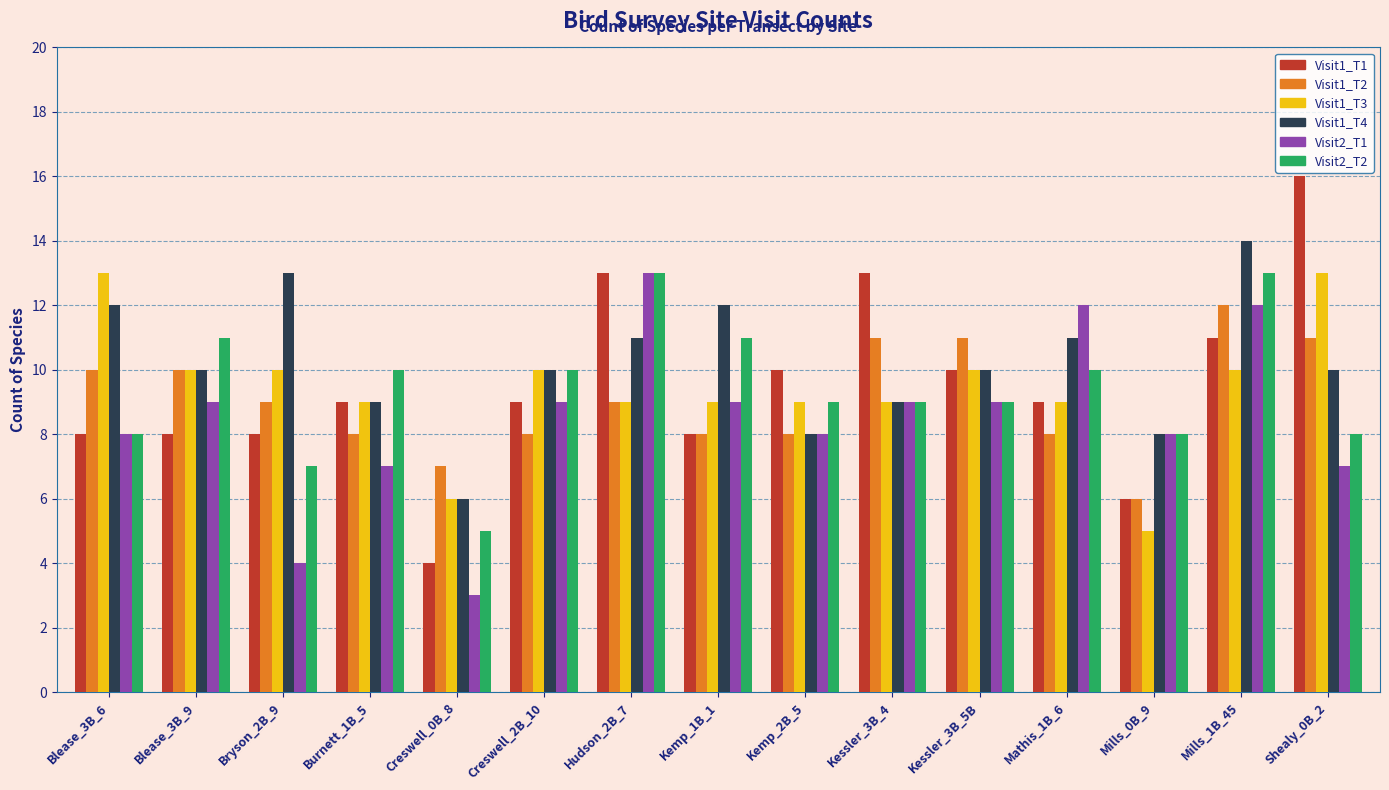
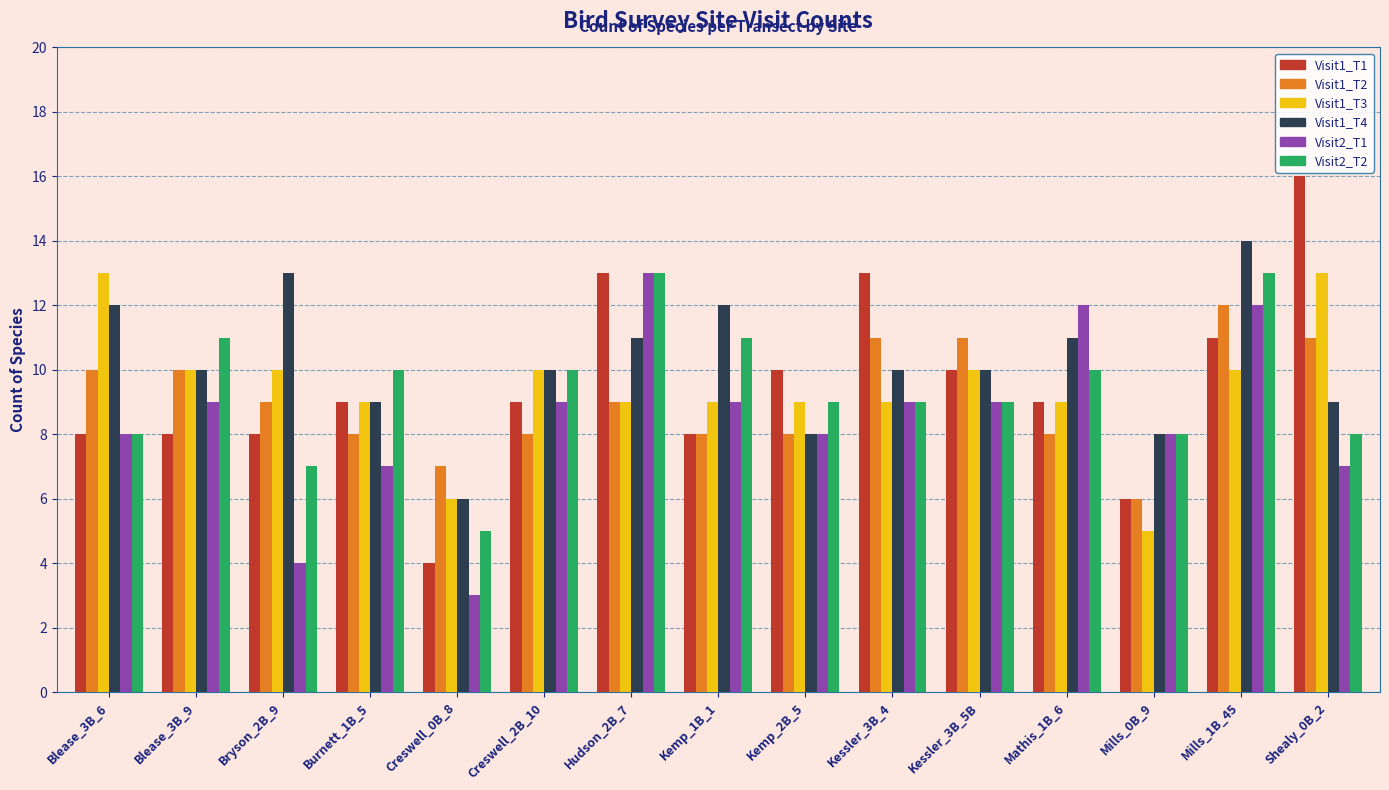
Visit1_T4, Kessler_3B_4: 9 -> 10
Visit1_T4, Shealy_0B_2: 10 -> 9
